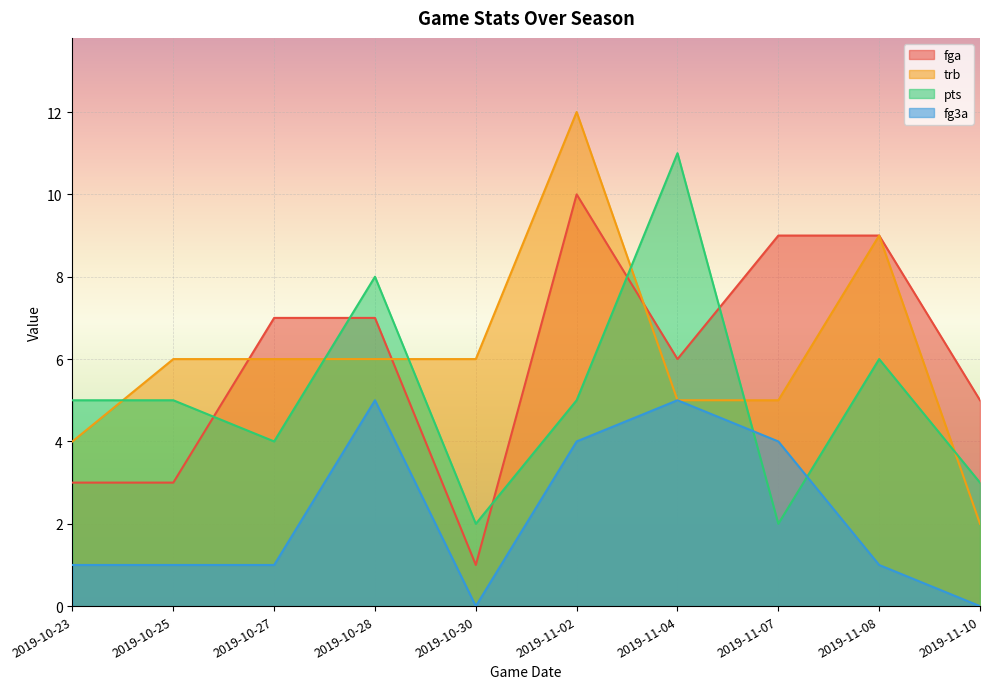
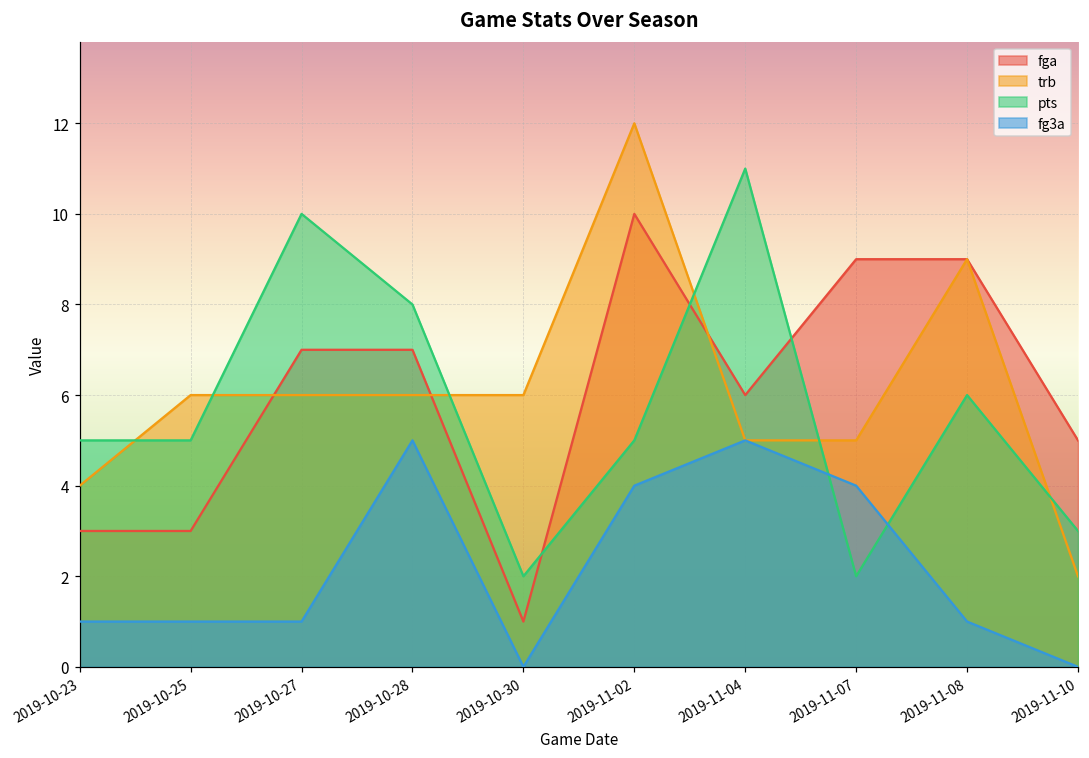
pts, 2019-10-27: 4 -> 10
